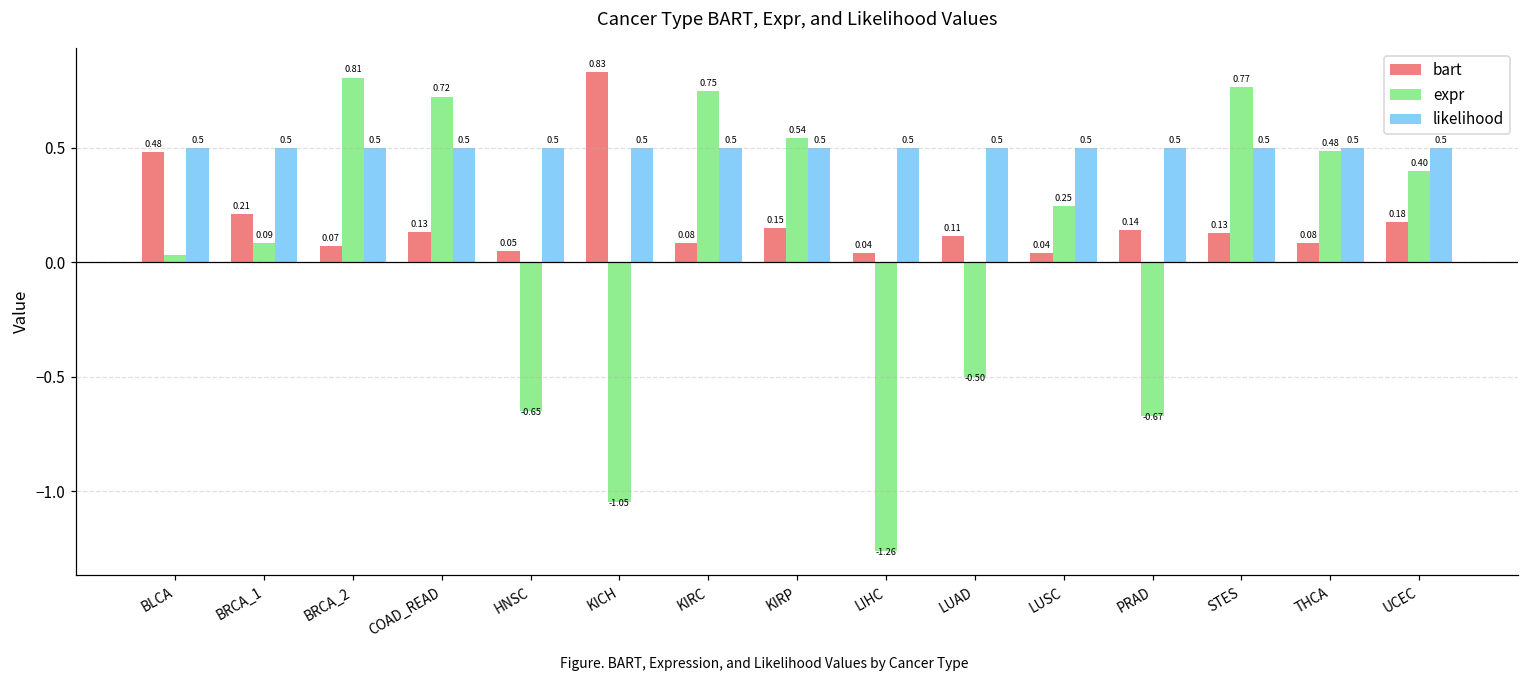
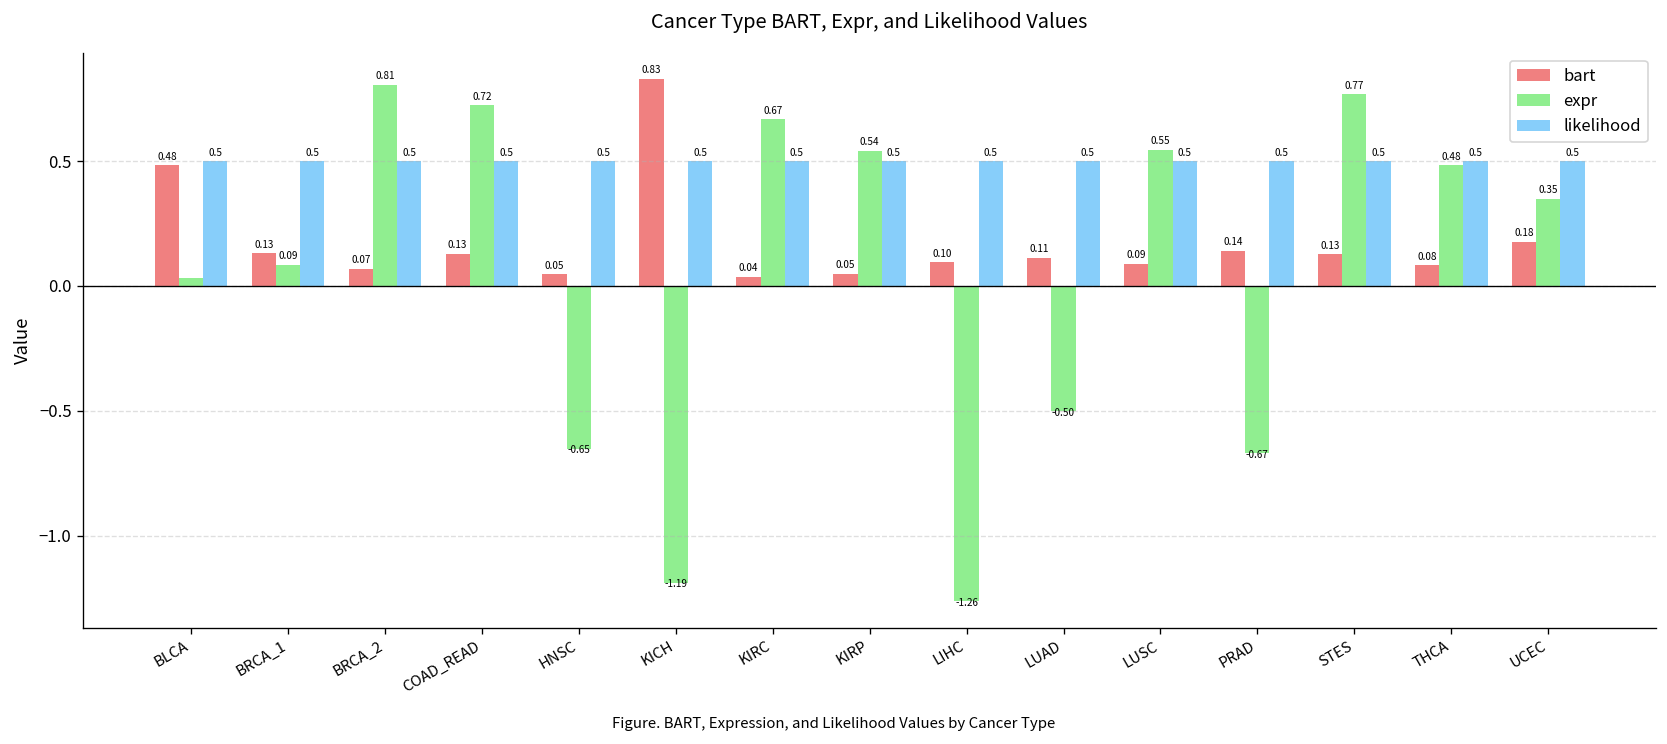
bart, BRCA_1: 0.21 -> 0.13
expr, KICH: -1.05 -> -1.19
bart, KIRC: 0.08 -> 0.04
expr, KIRC: 0.75 -> 0.67
bart, KIRP: 0.15 -> 0.05
bart, LIHC: 0.04 -> 0.10
bart, LUSC: 0.04 -> 0.09
expr, LUSC: 0.25 -> 0.55
expr, UCEC: 0.40 -> 0.35
